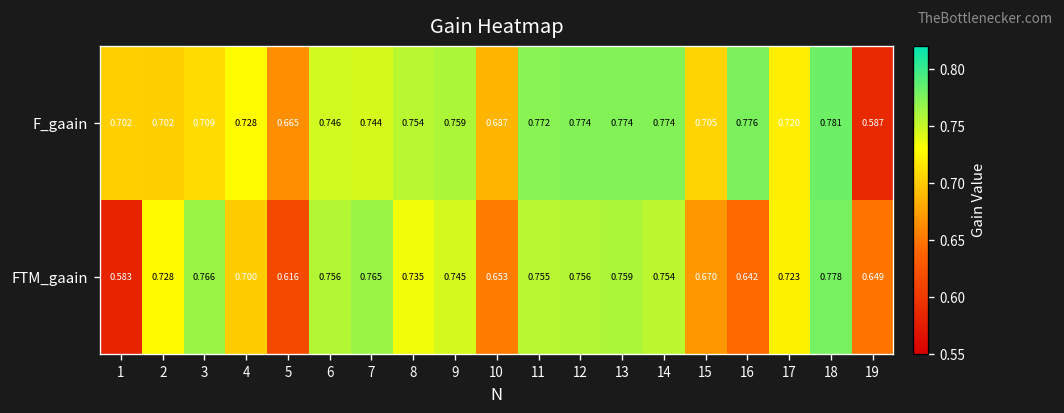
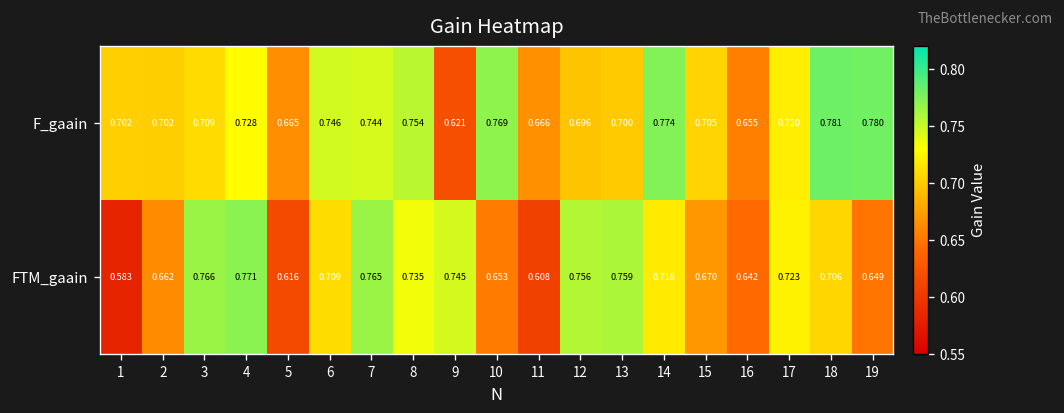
F_gaain, 9: 0.759 -> 0.621
F_gaain, 10: 0.687 -> 0.769
F_gaain, 11: 0.772 -> 0.666
F_gaain, 12: 0.774 -> 0.696
F_gaain, 13: 0.774 -> 0.700
F_gaain, 16: 0.776 -> 0.655
F_gaain, 19: 0.587 -> 0.780
FTM_gaain, 2: 0.728 -> 0.662
FTM_gaain, 4: 0.700 -> 0.771
FTM_gaain, 6: 0.756 -> 0.709
FTM_gaain, 11: 0.755 -> 0.608
FTM_gaain, 14: 0.754 -> 0.718
FTM_gaain, 18: 0.778 -> 0.706
